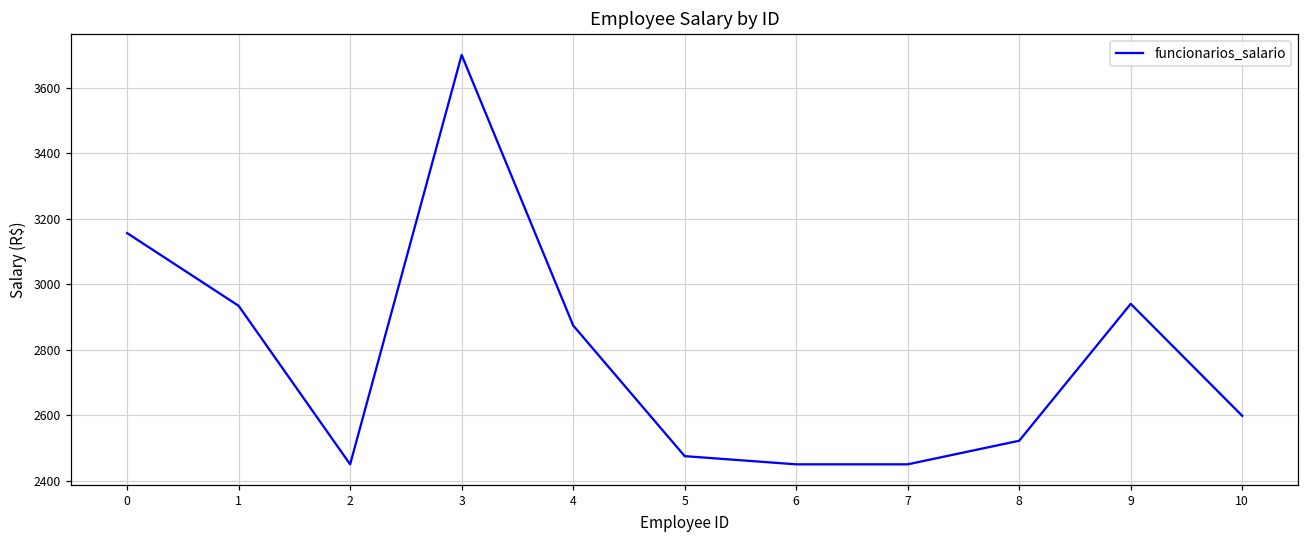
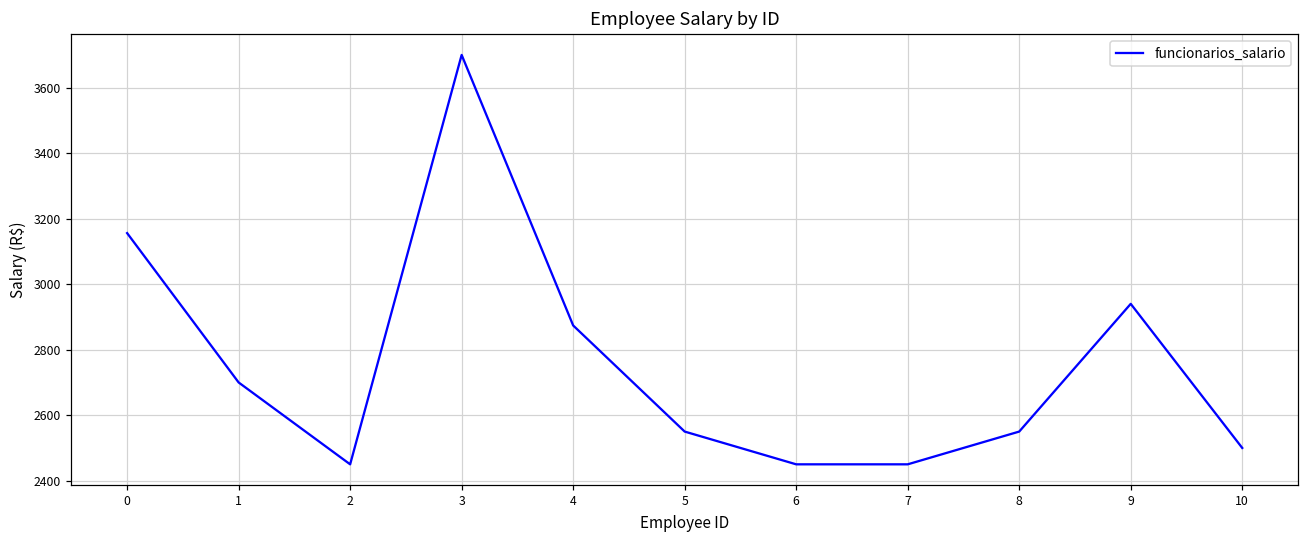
1: 2930 -> 2700
5: 2480 -> 2550
8: 2520 -> 2550
10: 2600 -> 2500
